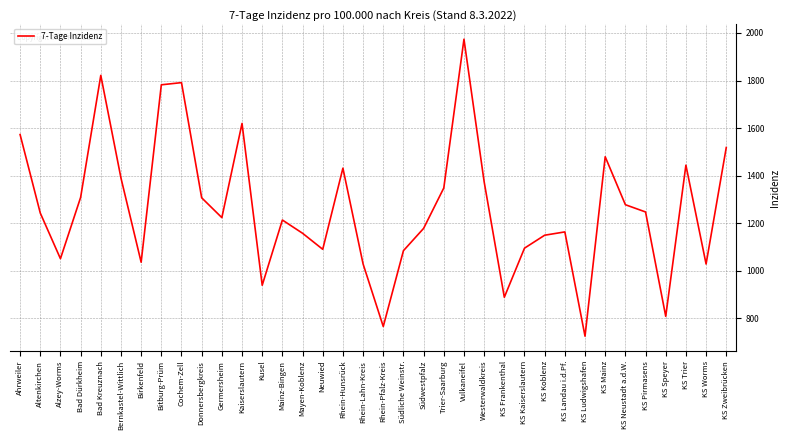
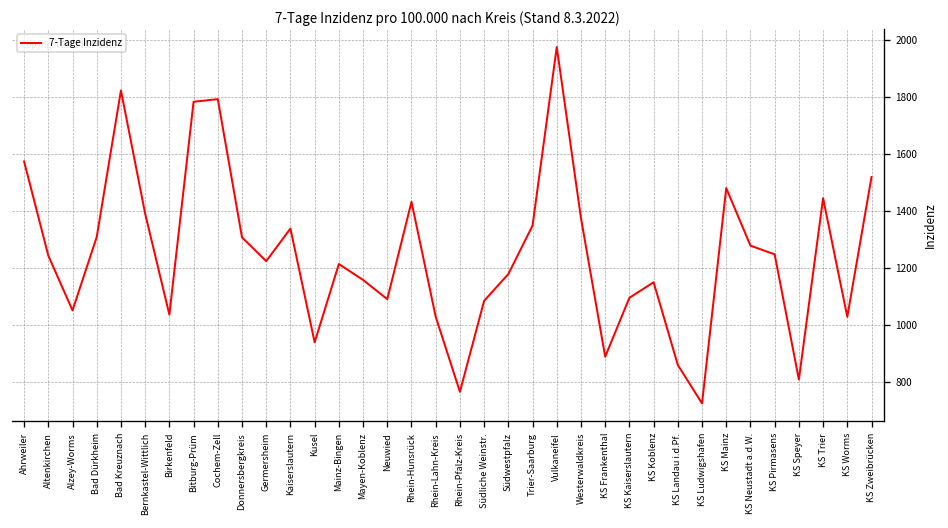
Kaiserslautern: 1620 -> 1340
KS Landau i.d.Pf.: 1160 -> 860
